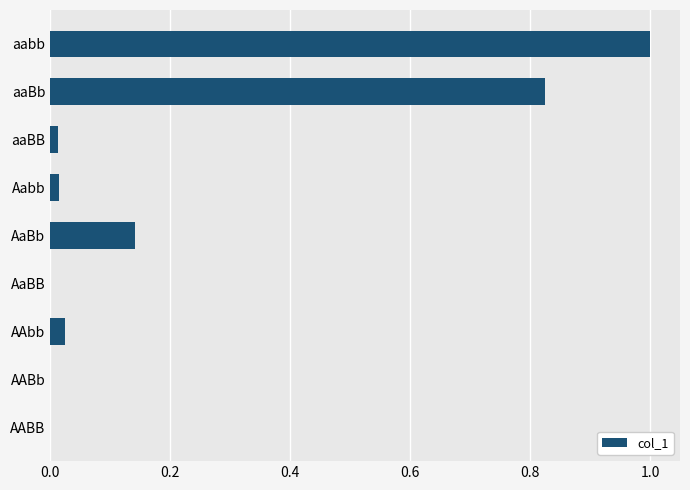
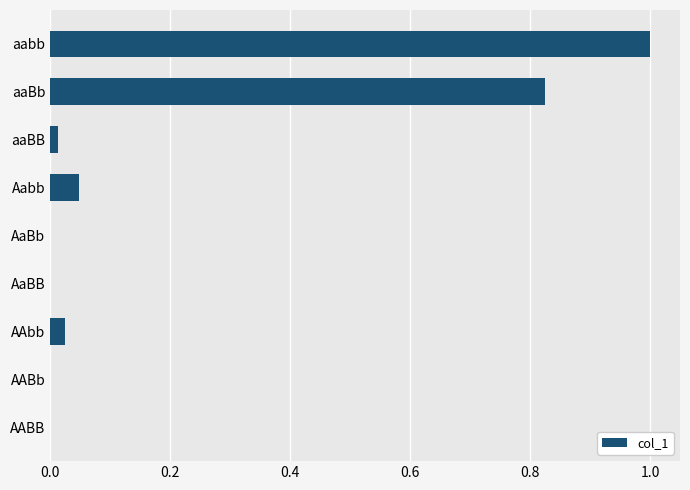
Aabb: 0.02 -> 0.05
AaBb: 0.14 -> 0.00
